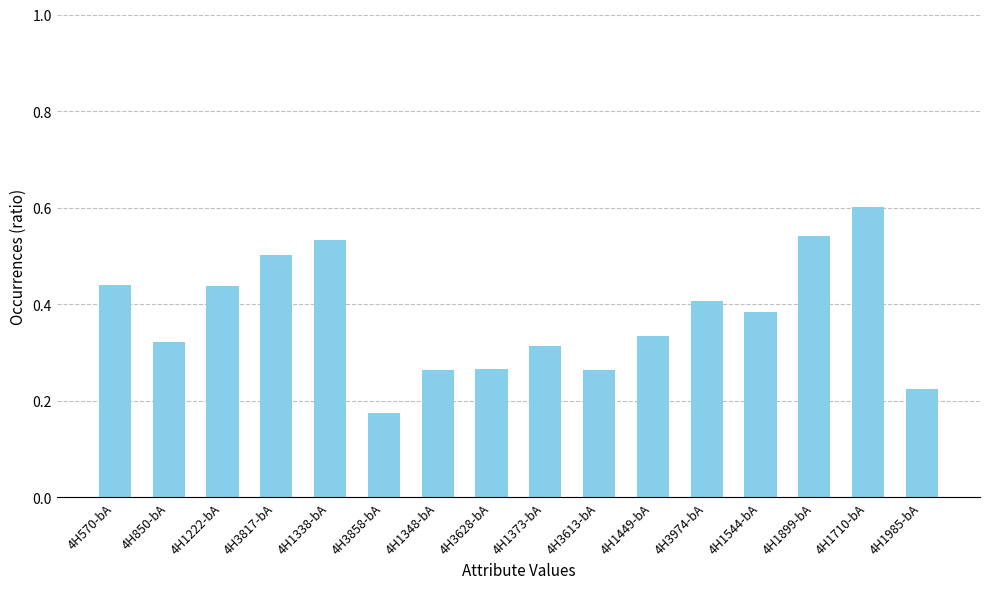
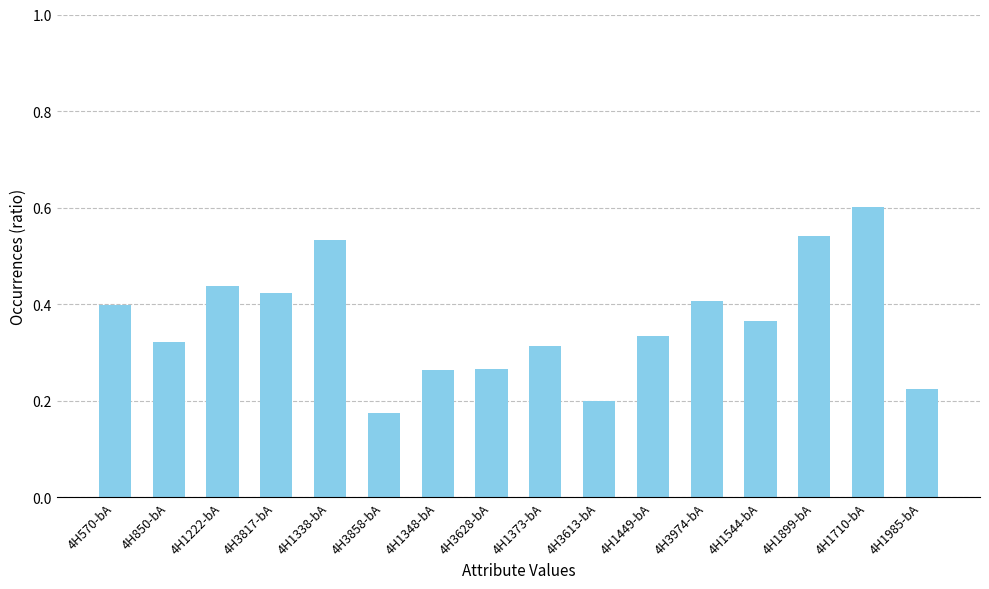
4H570-bA: 0.44 -> 0.40
4H3817-bA: 0.50 -> 0.42
4H3613-bA: 0.26 -> 0.20
4H1544-bA: 0.38 -> 0.37
